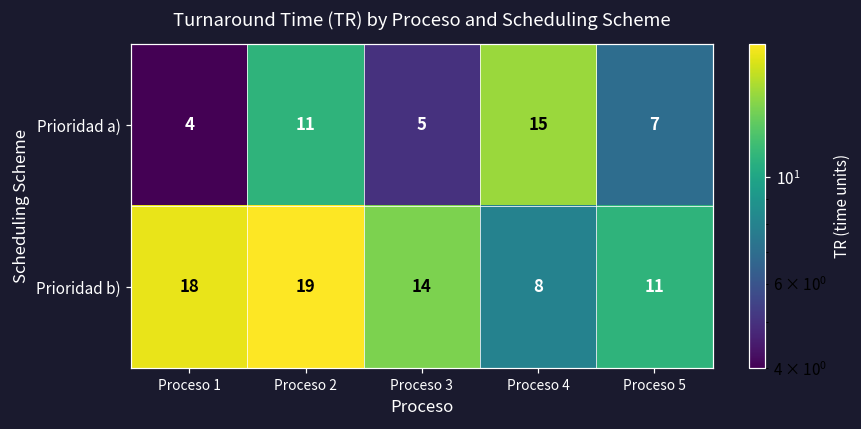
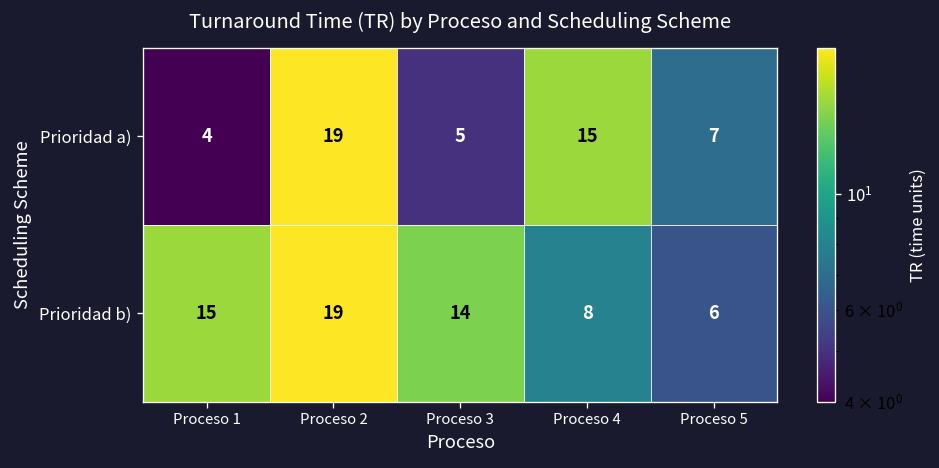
Prioridad a), Proceso 2: 11 -> 19
Prioridad b), Proceso 1: 18 -> 15
Prioridad b), Proceso 5: 11 -> 6
